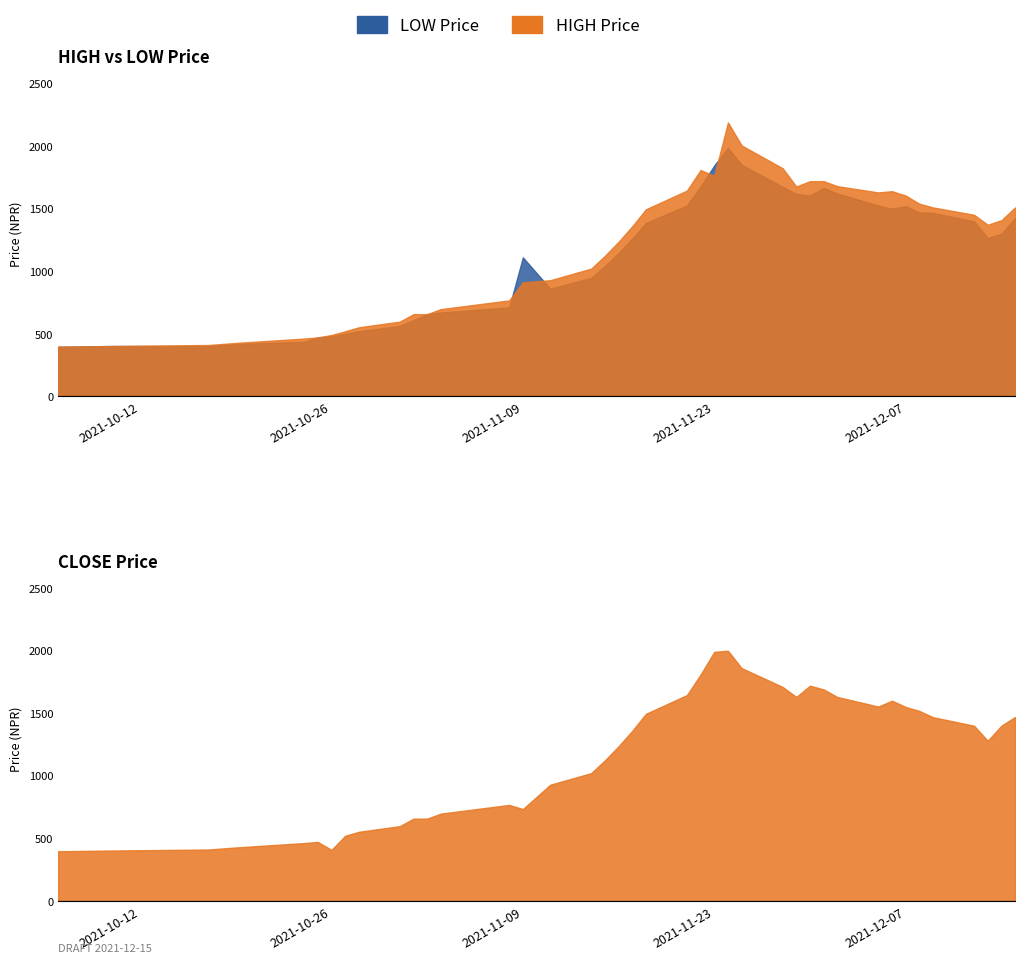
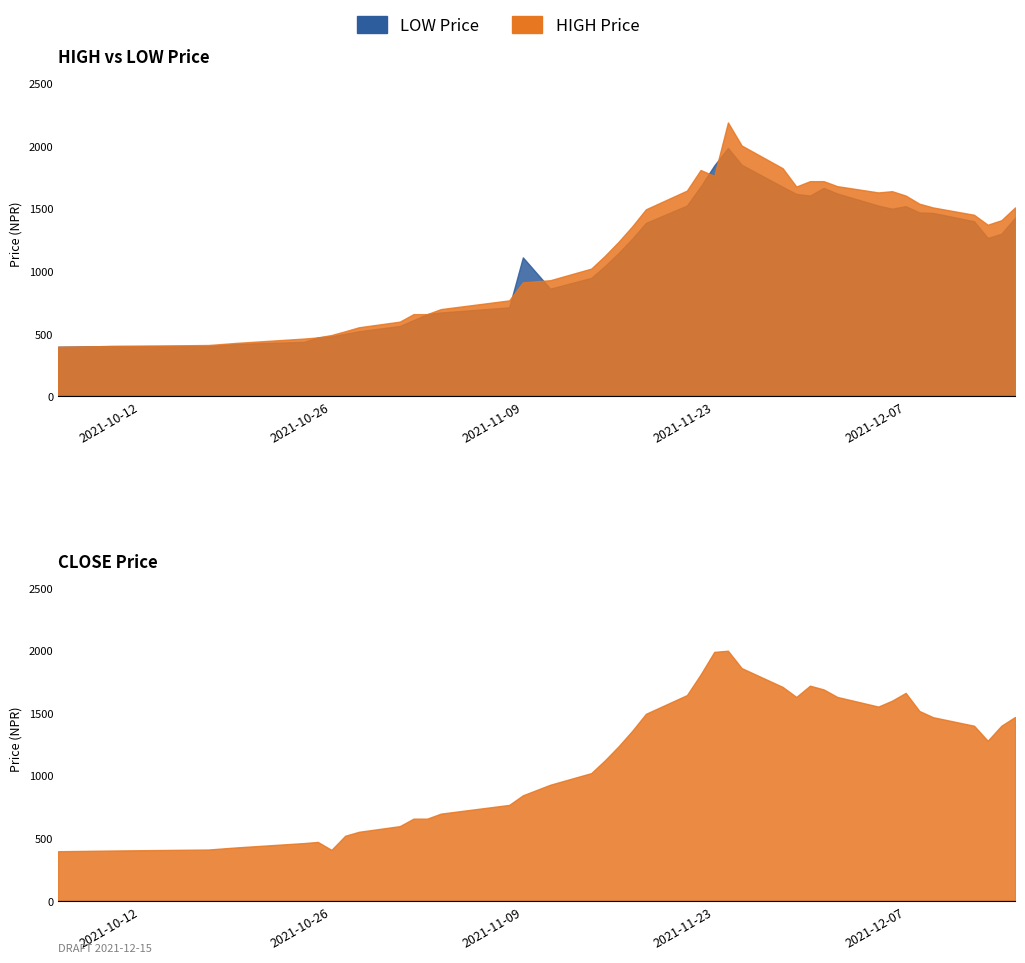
CLOSE Price, 2021-11-09: 730 -> 840
CLOSE Price, 2021-12-07: 1550 -> 1660
